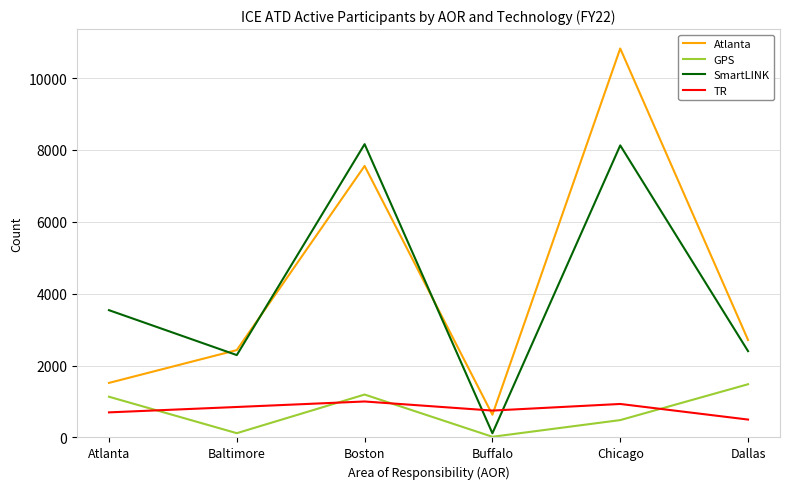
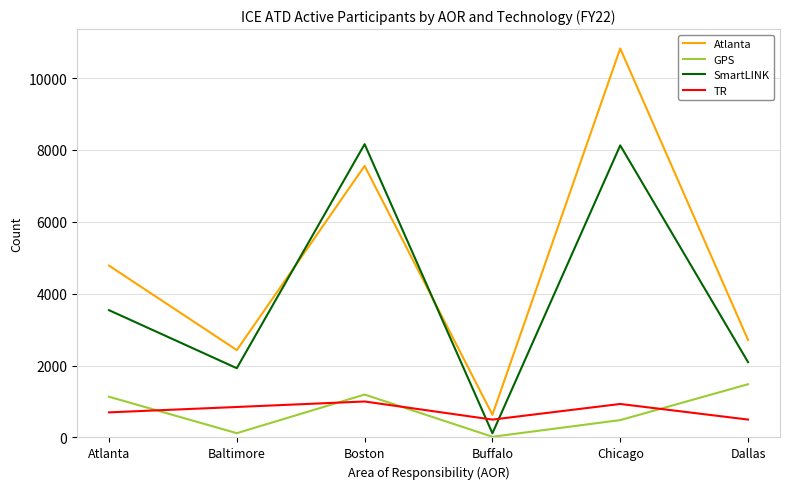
Atlanta, Atlanta: 1500 -> 4800
SmartLINK, Baltimore: 2300 -> 1900
TR, Buffalo: 700 -> 500
SmartLINK, Dallas: 2400 -> 2100
